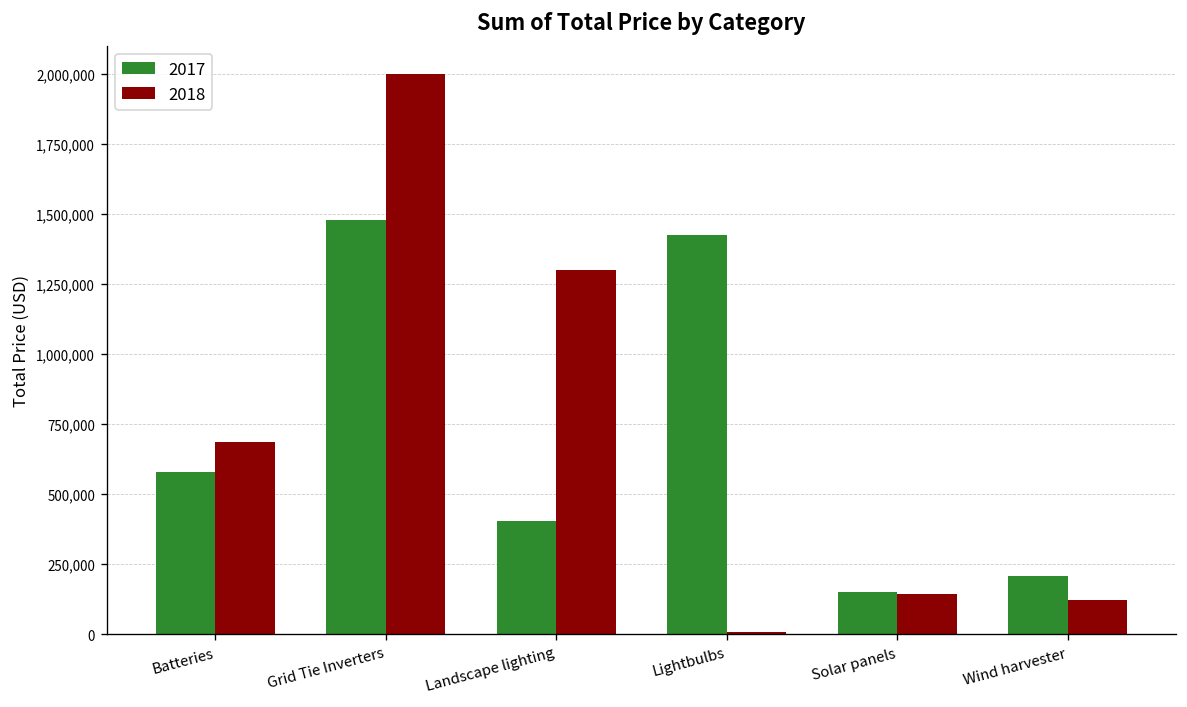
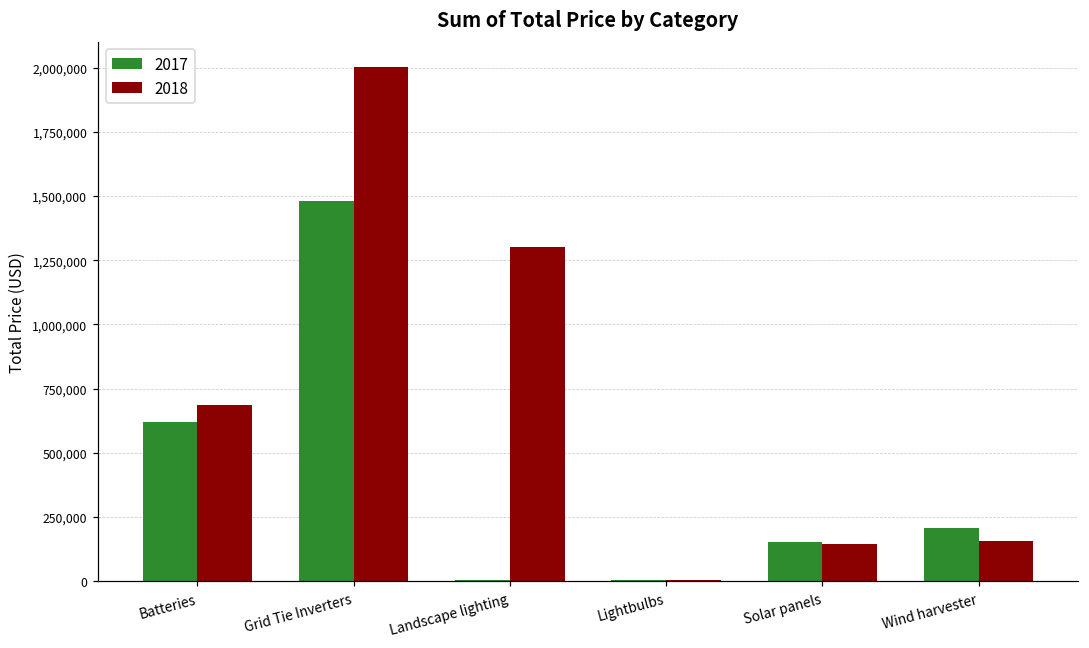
2017, Batteries: 580,000 -> 620,000
2017, Landscape lighting: 400,000 -> 0
2017, Lightbulbs: 1,420,000 -> 10,000
2018, Wind harvester: 120,000 -> 160,000
